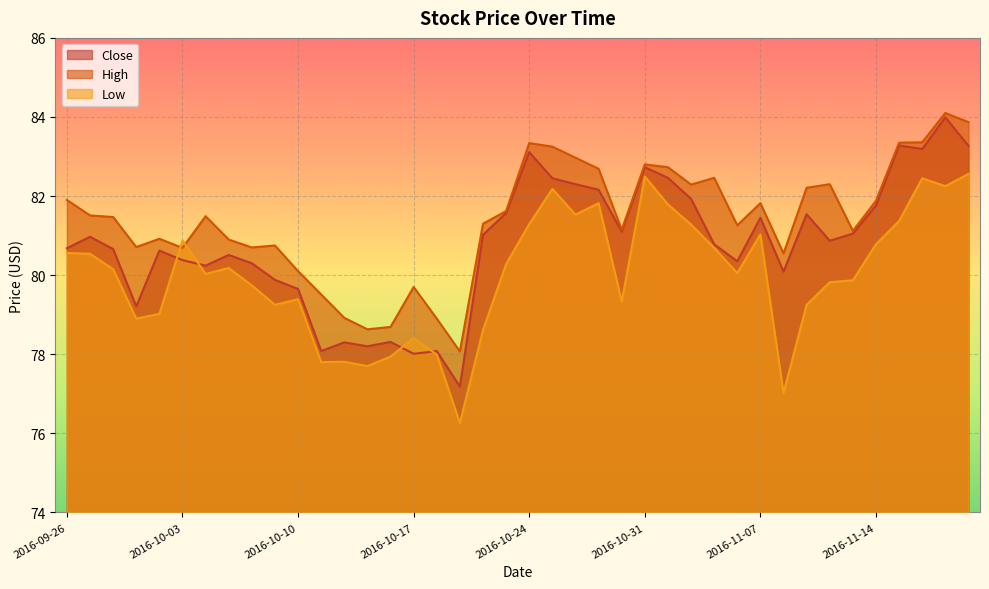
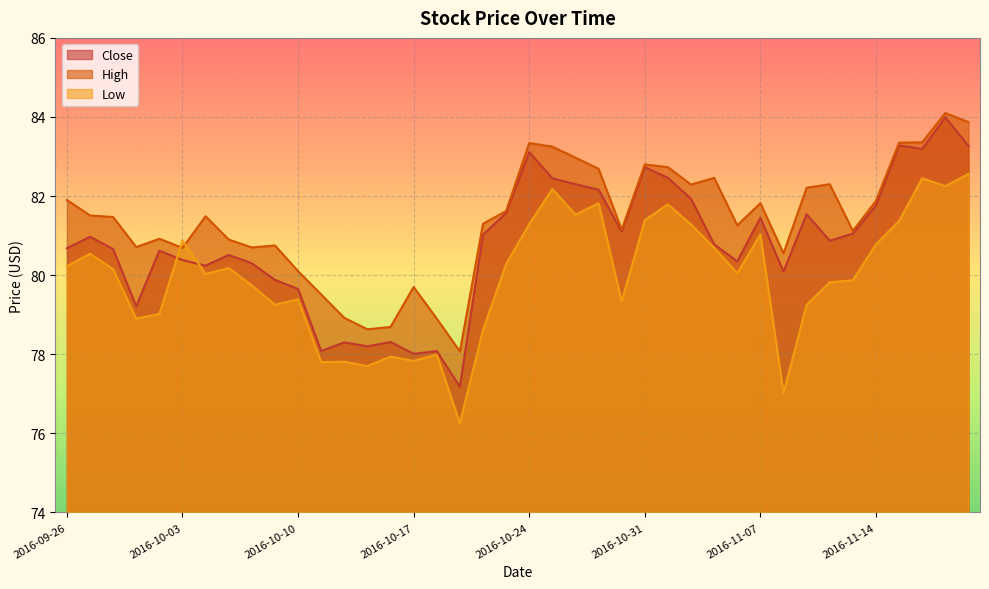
Low, 2016-09-26: 80.6 -> 80.2
Low, 2016-10-17: 78.4 -> 77.8
Low, 2016-10-31: 82.5 -> 81.4
